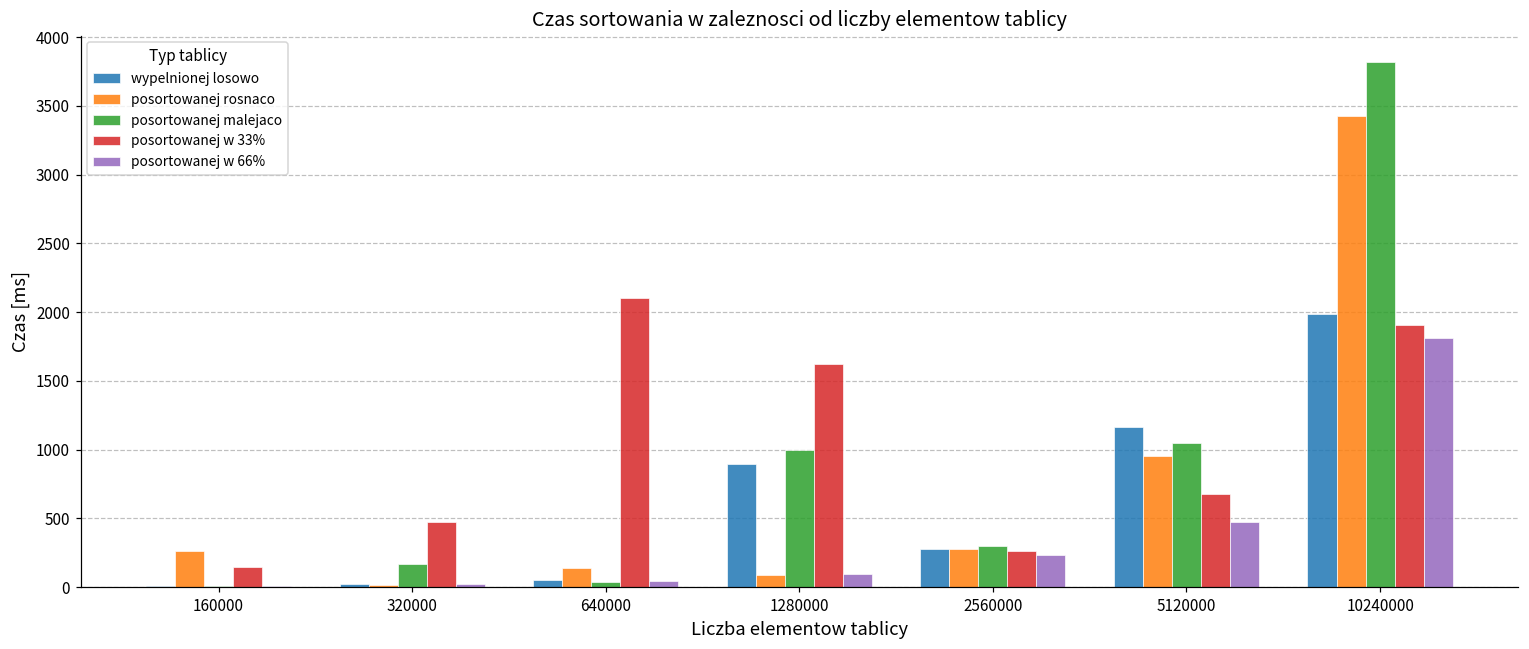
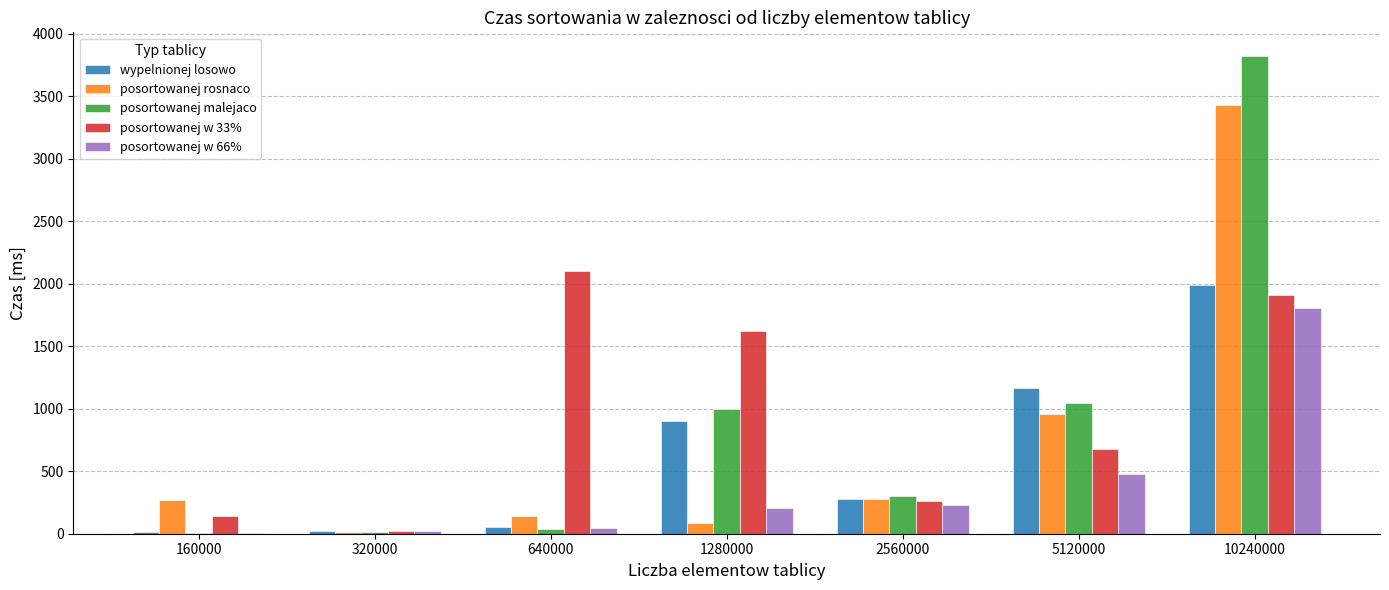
posortowanej malejaco, 320000: 170 -> 10
posortowanej w 33%, 320000: 480 -> 20
posortowanej w 66%, 1280000: 100 -> 200
